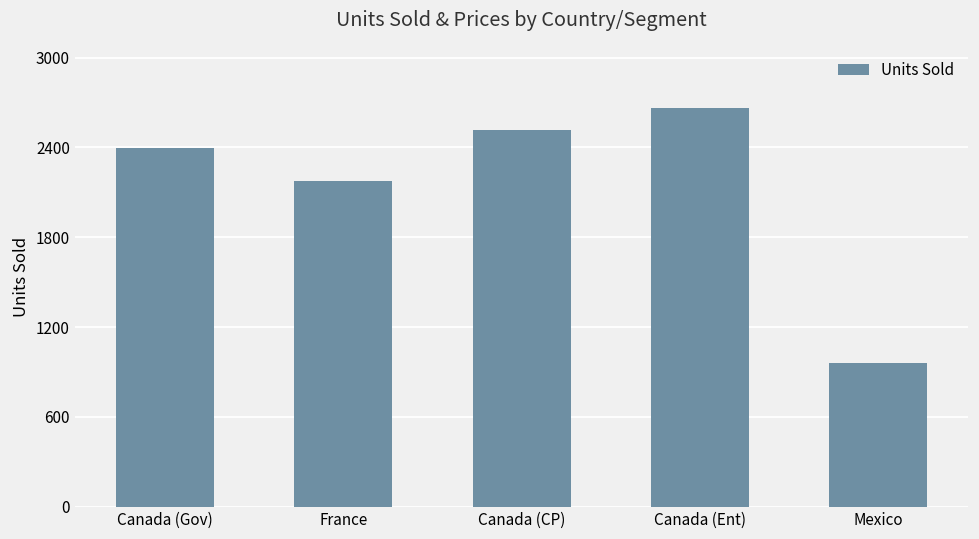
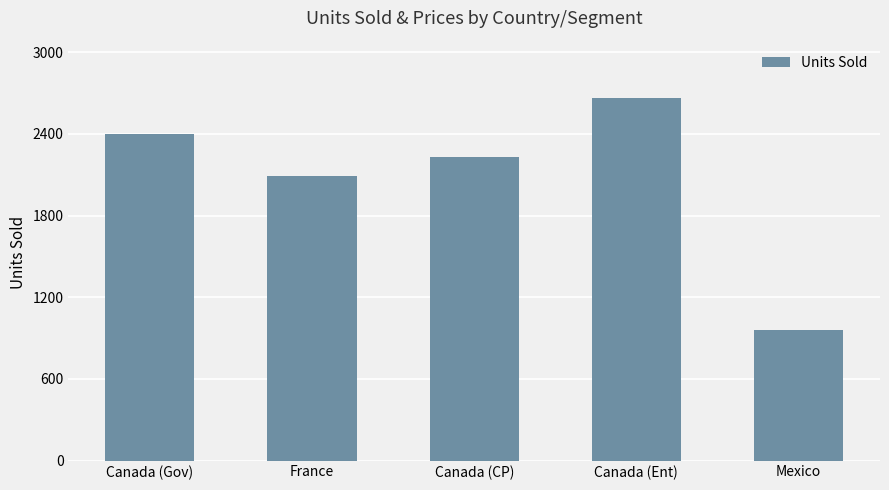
France: 2180 -> 2090
Canada (CP): 2520 -> 2230
